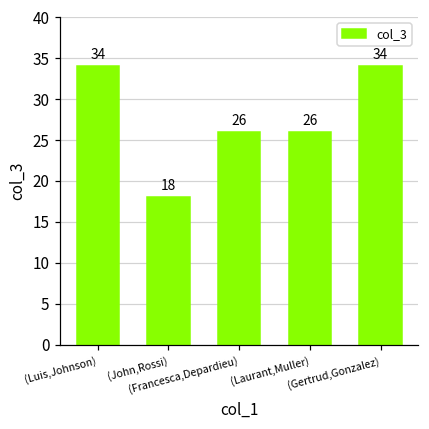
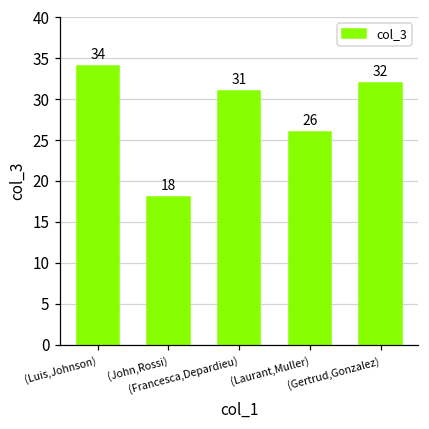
(Francesca,Depardieu): 26 -> 31
(Gertrud,Gonzalez): 34 -> 32
